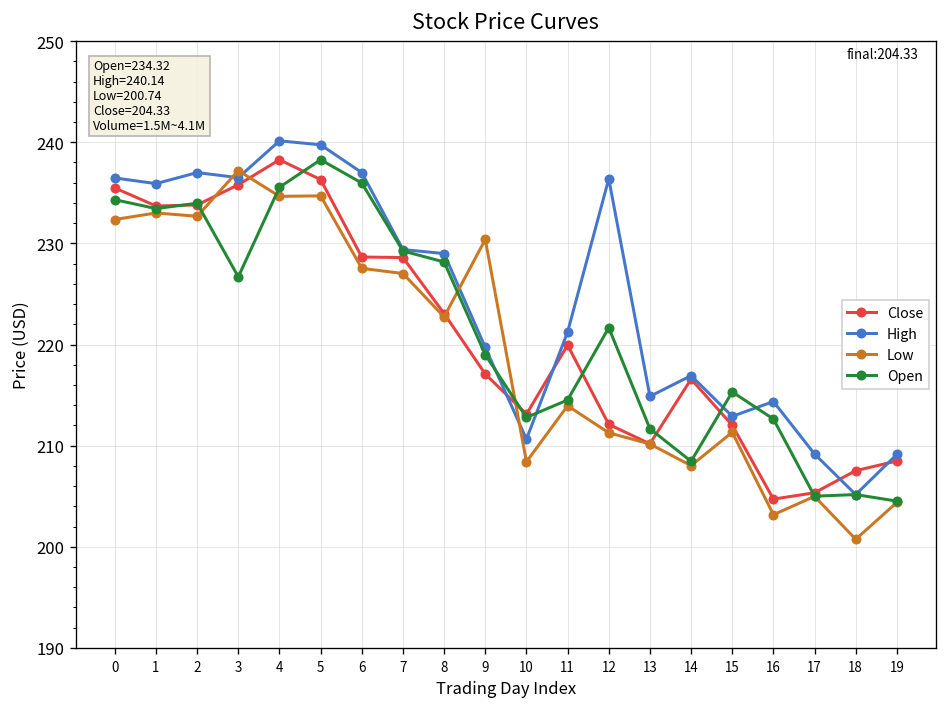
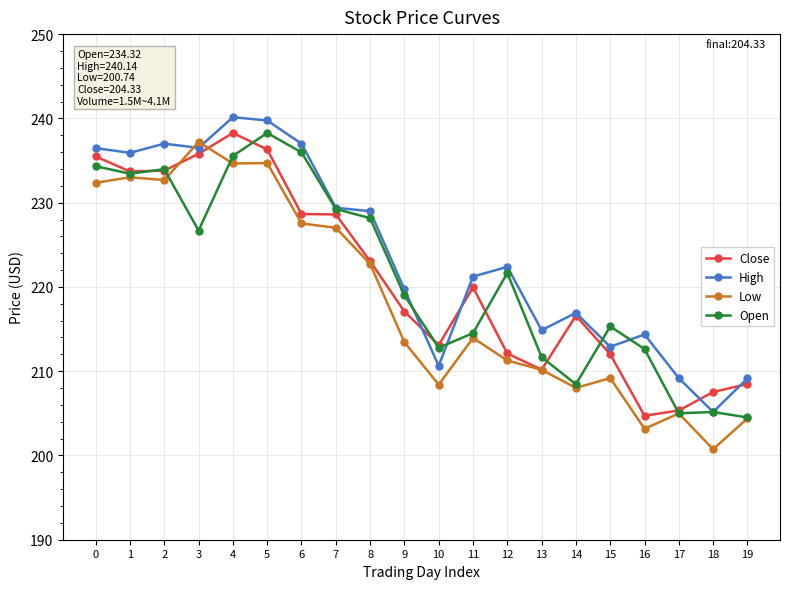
Low, 9: 230 -> 213
High, 12: 236 -> 222
Low, 15: 211 -> 209
